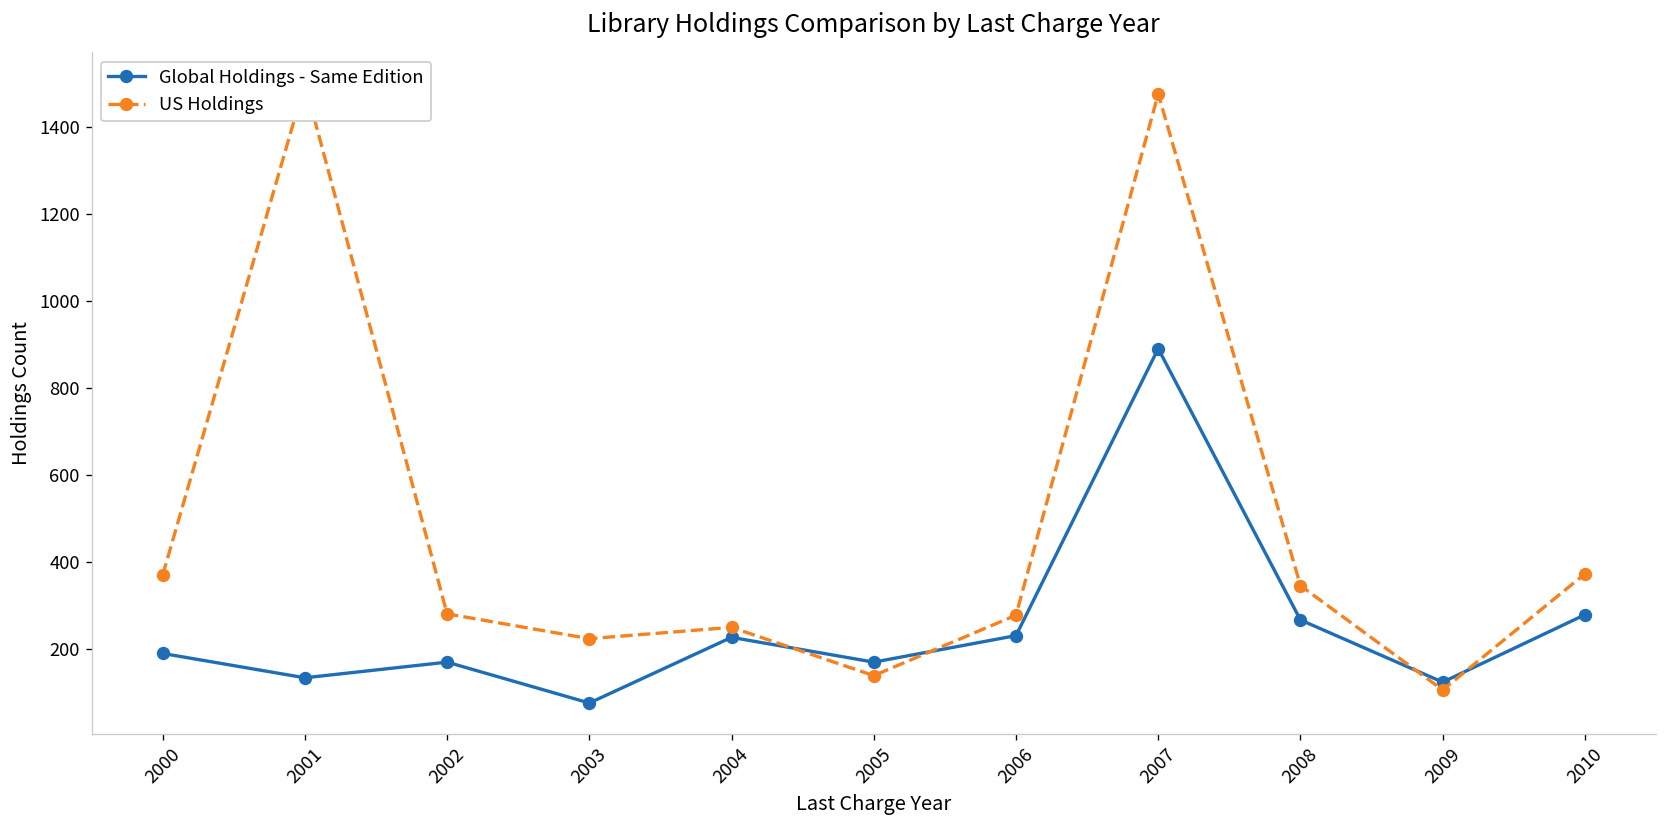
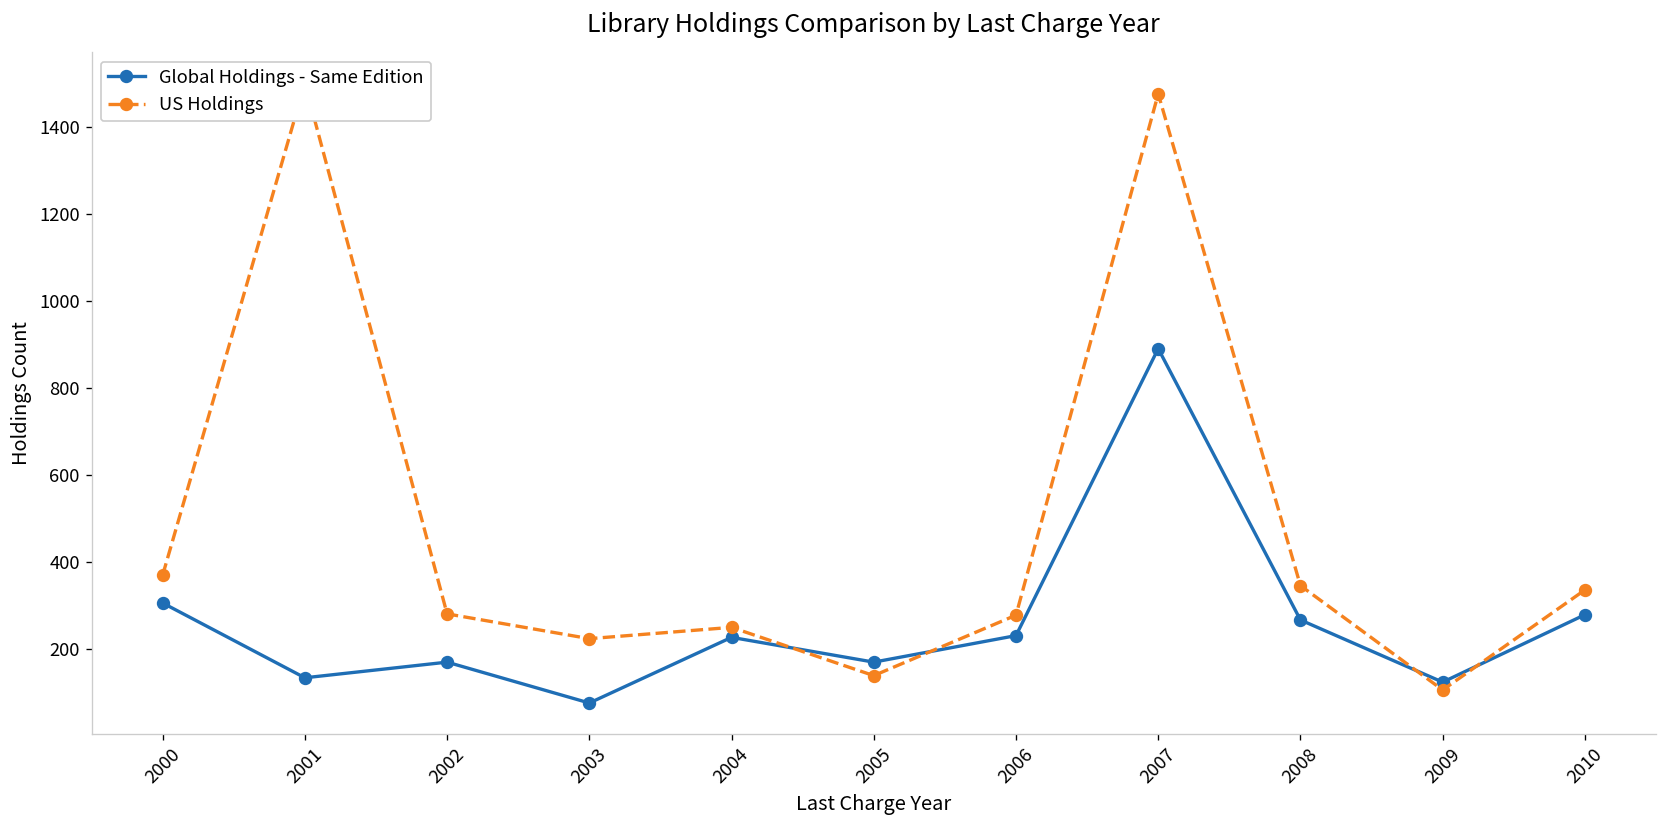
Global Holdings - Same Edition, 2000: 190 -> 310
US Holdings, 2010: 370 -> 340
